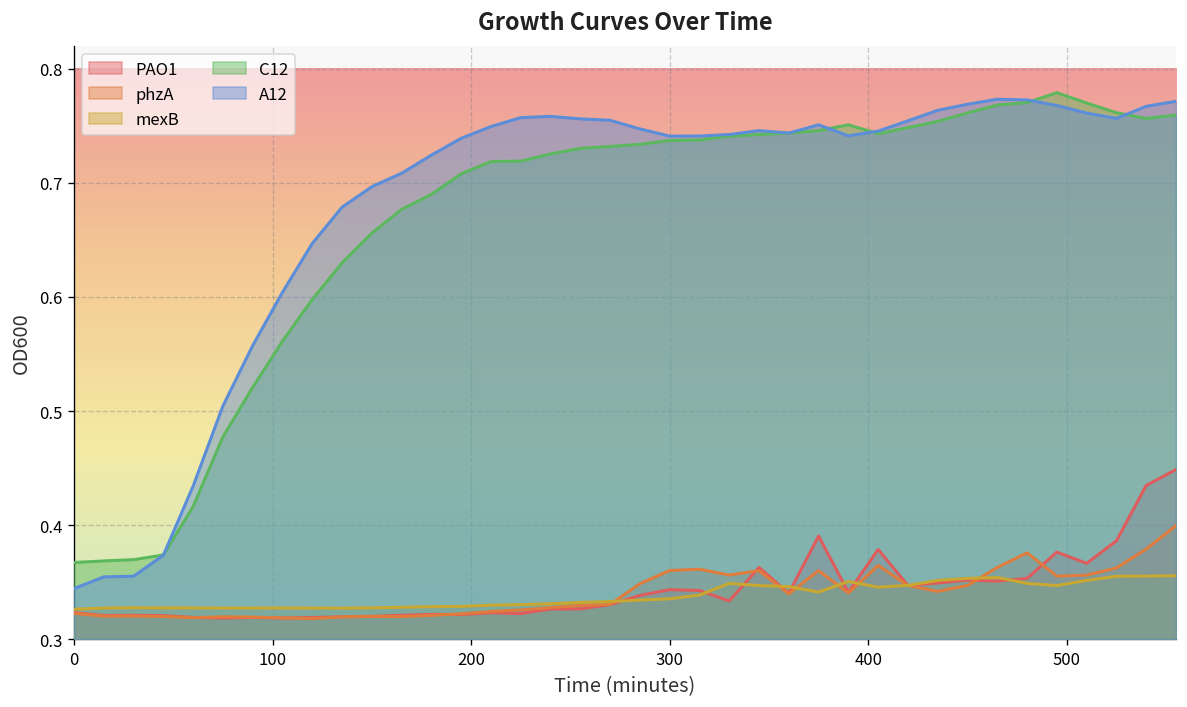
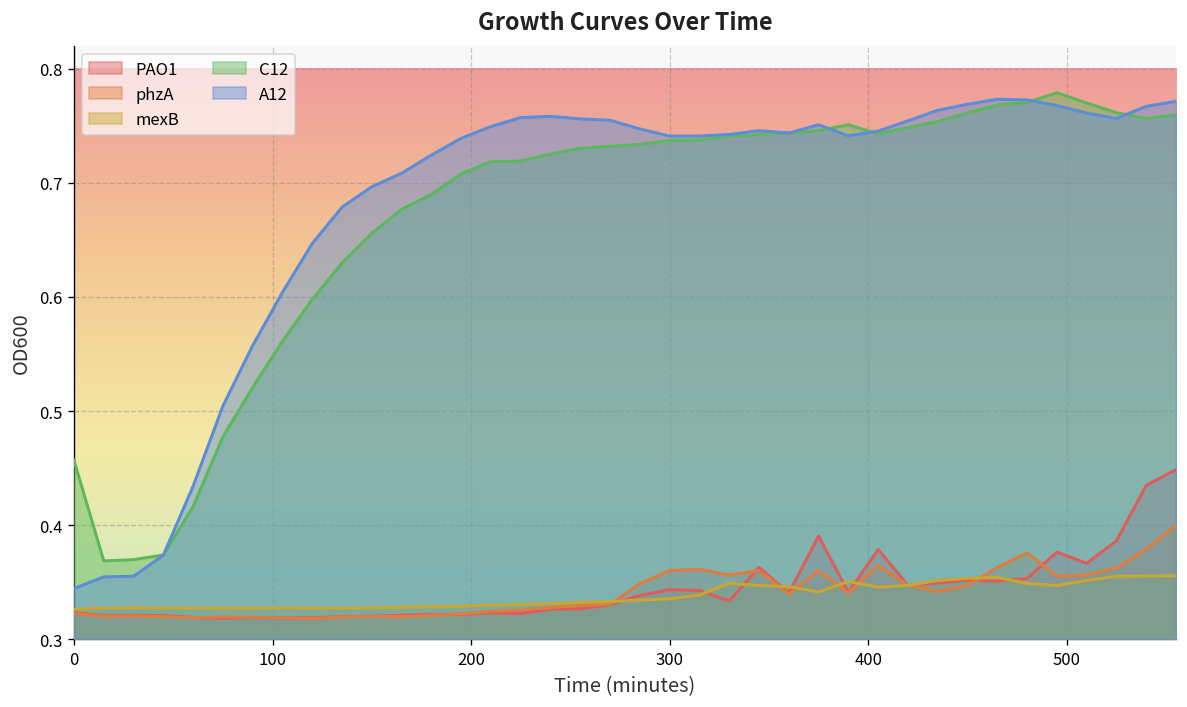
C12, 0: 0.37 -> 0.46
